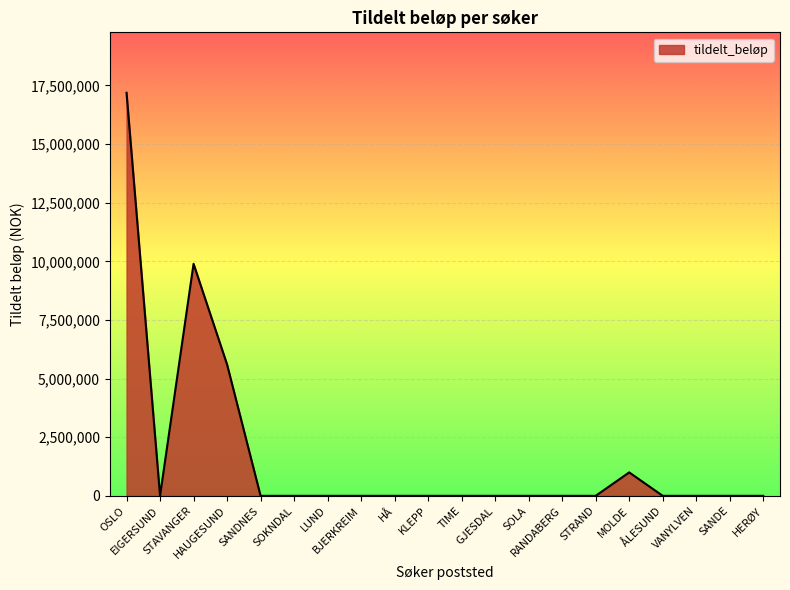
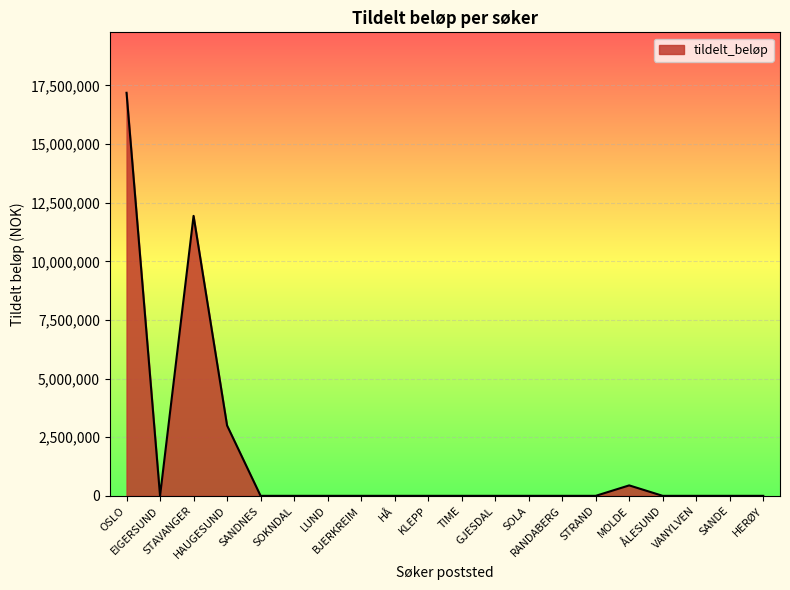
STAVANGER: 9,900,000 -> 11,900,000
HAUGESUND: 5,600,000 -> 3,000,000
MOLDE: 1,000,000 -> 400,000
